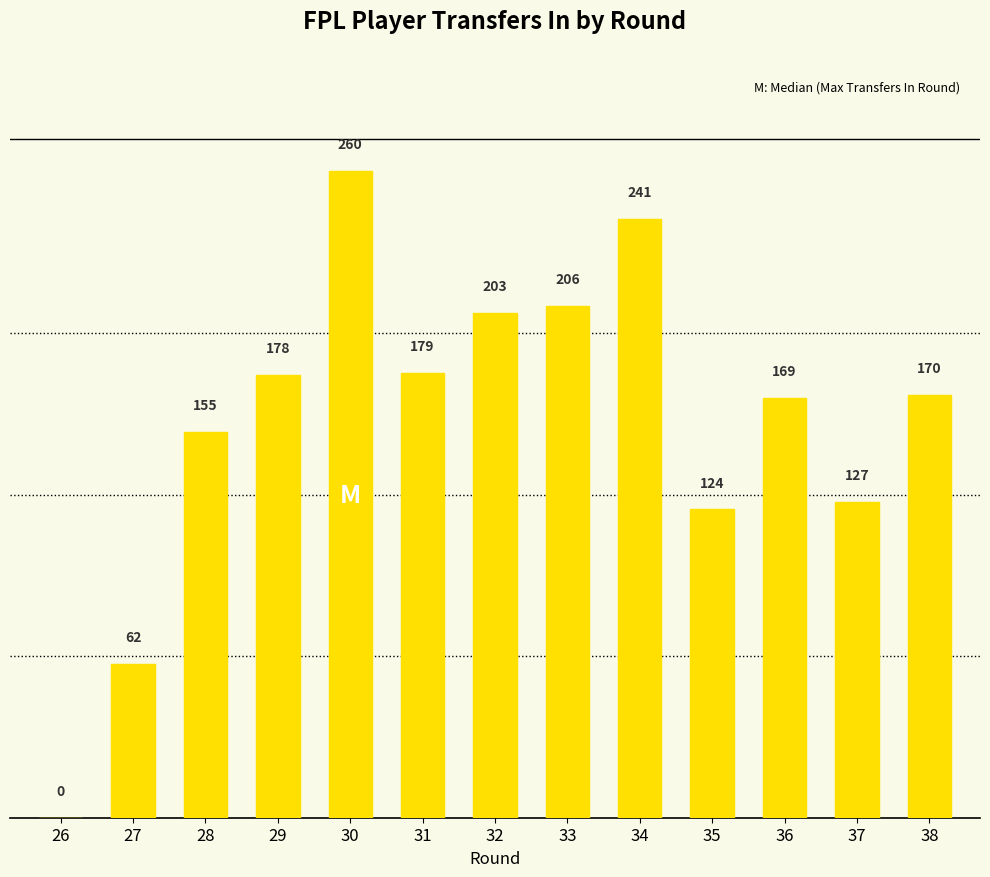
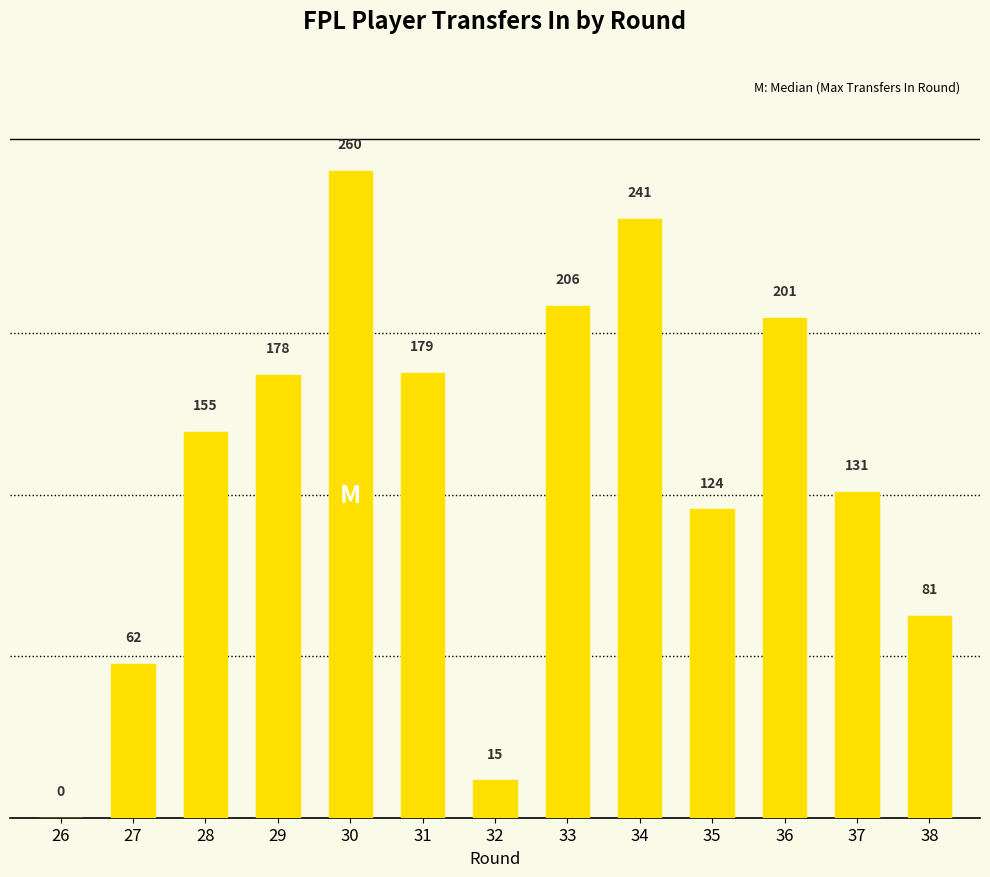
32: 203 -> 15
36: 169 -> 201
37: 127 -> 131
38: 170 -> 81
